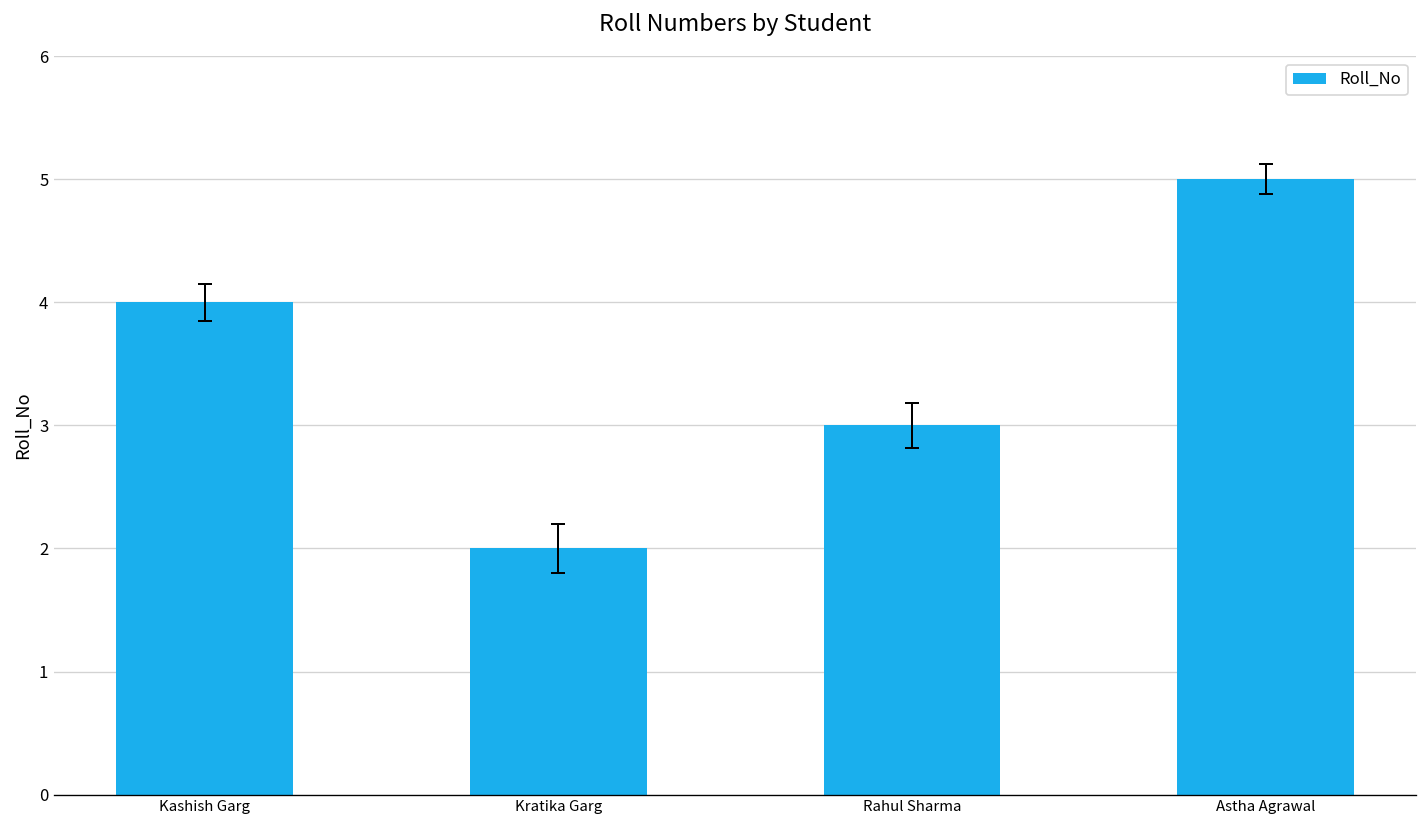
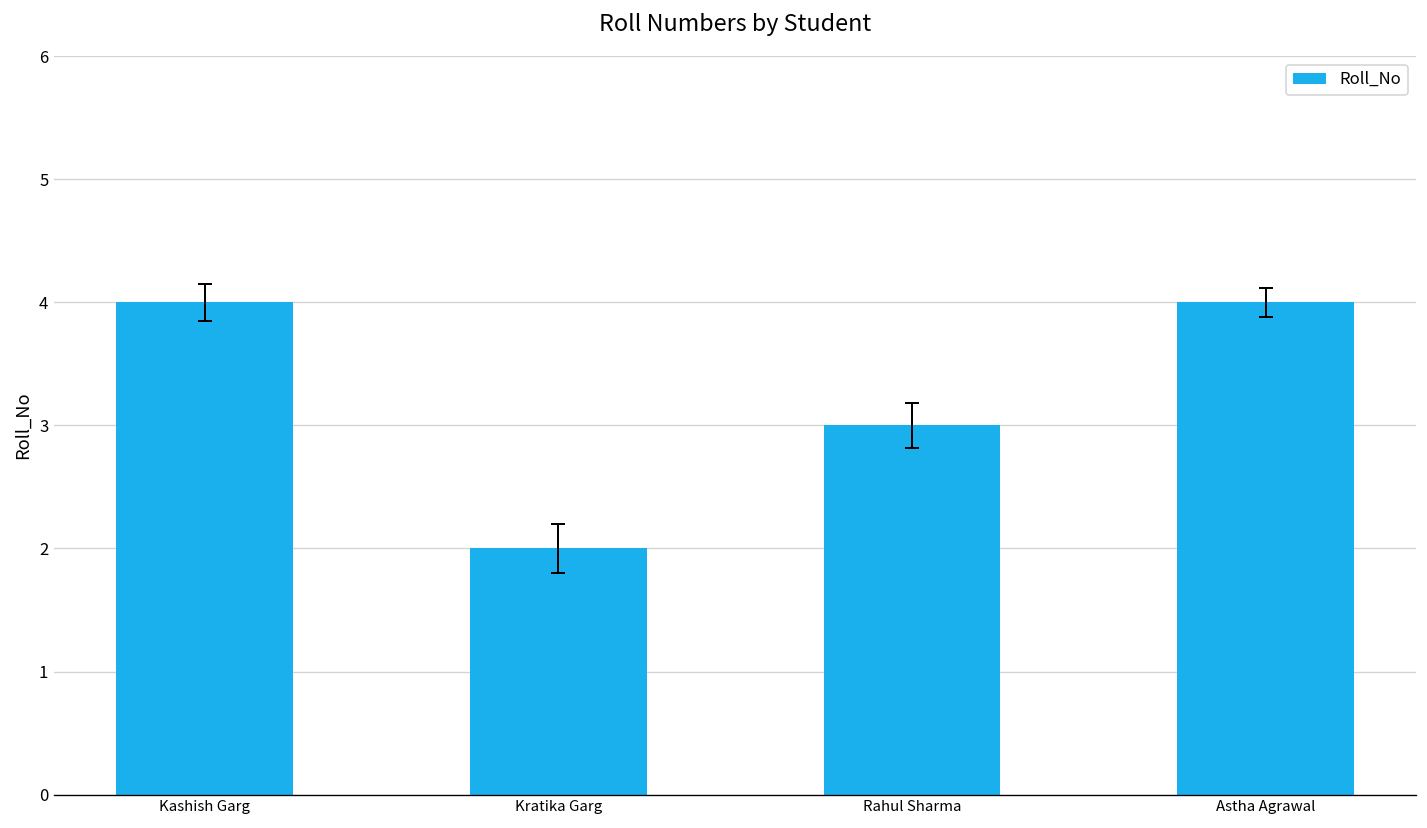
Roll_No, Astha Agrawal: 5 -> 4
